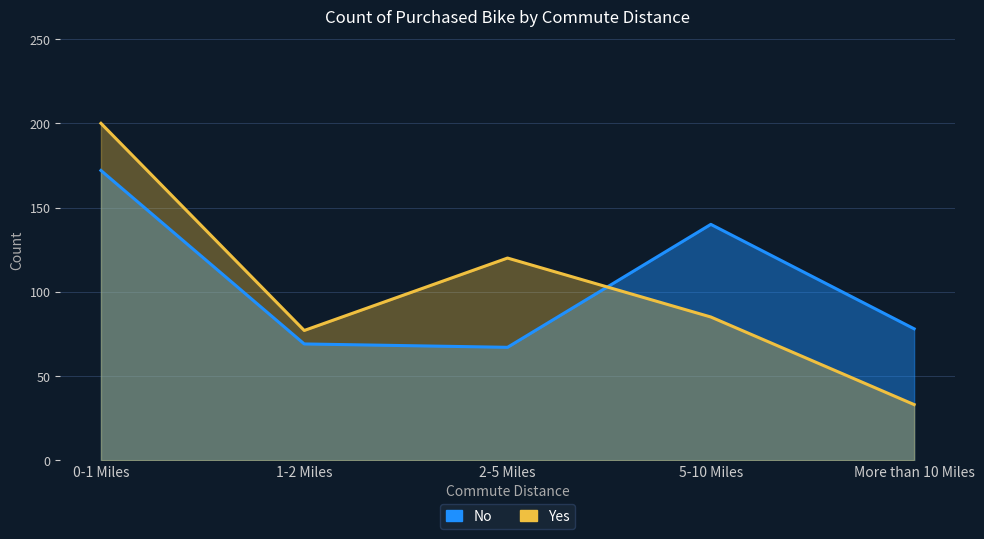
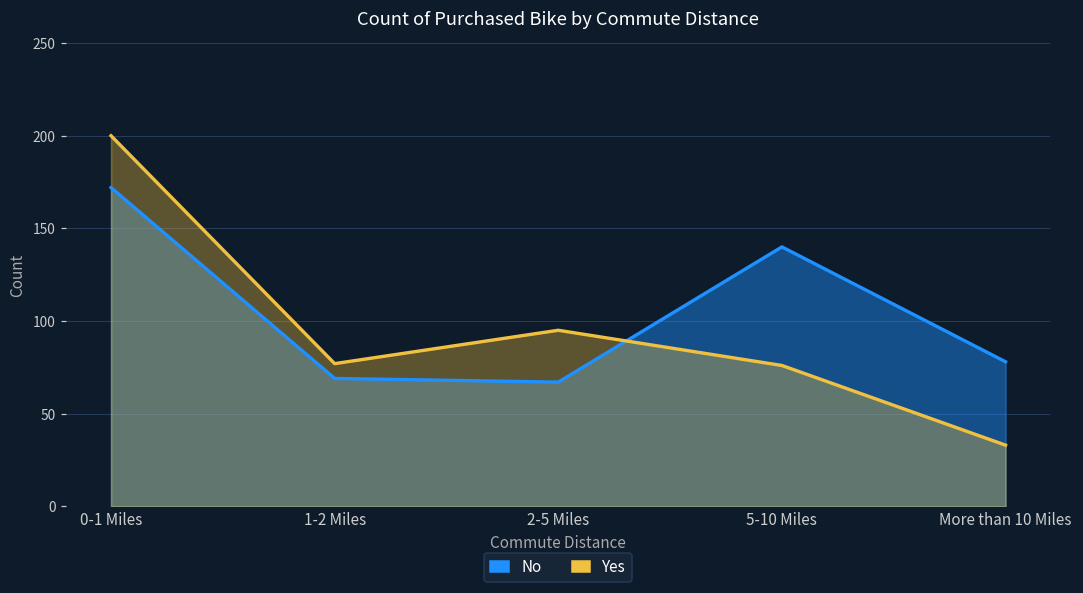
Yes, 2-5 Miles: 120 -> 95
Yes, 5-10 Miles: 85 -> 76
